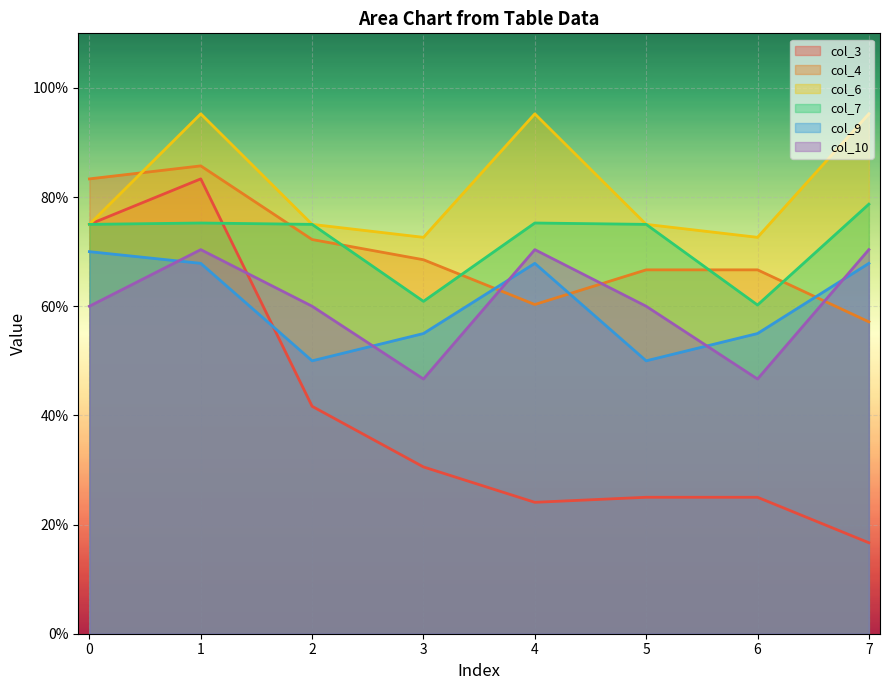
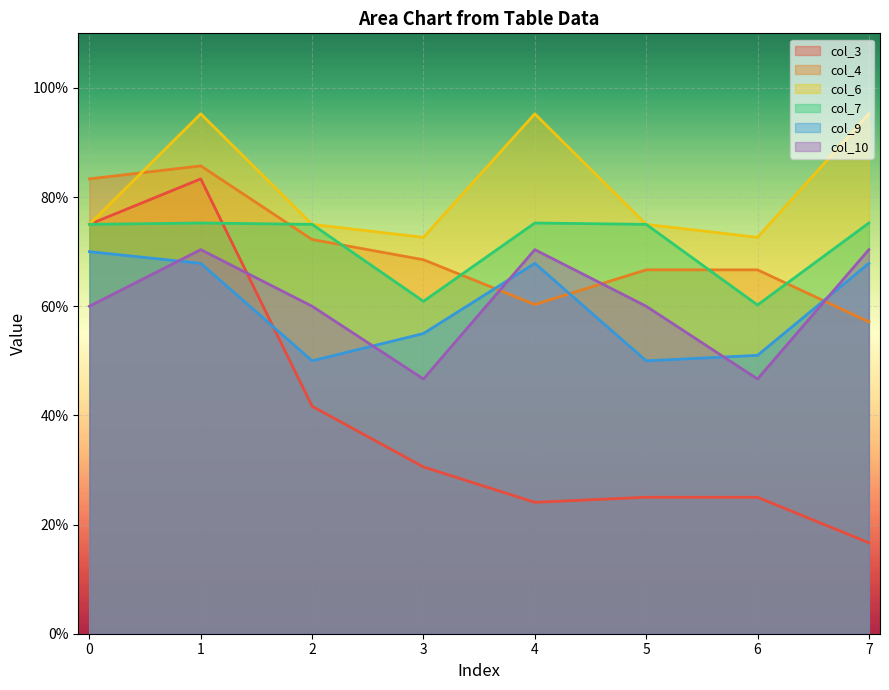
col_9, 6: 55% -> 51%
col_7, 7: 79% -> 75%
